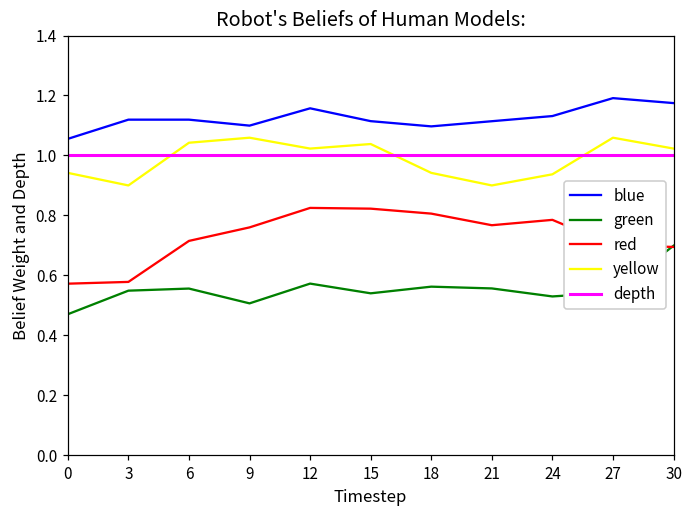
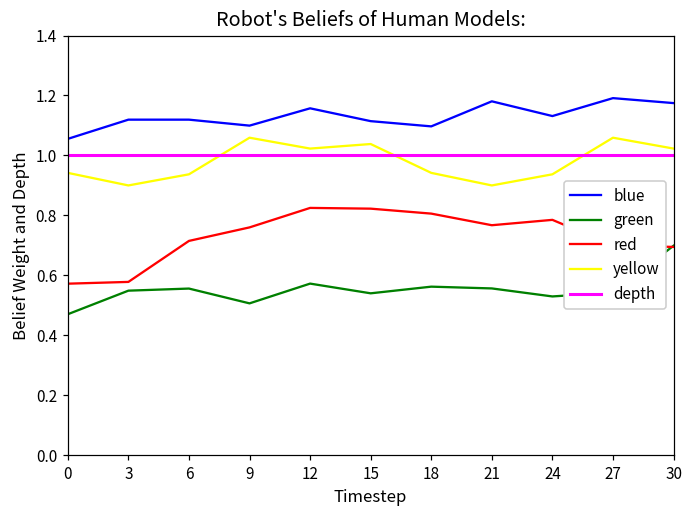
yellow, 6: 1.04 -> 0.94
blue, 21: 1.11 -> 1.18
